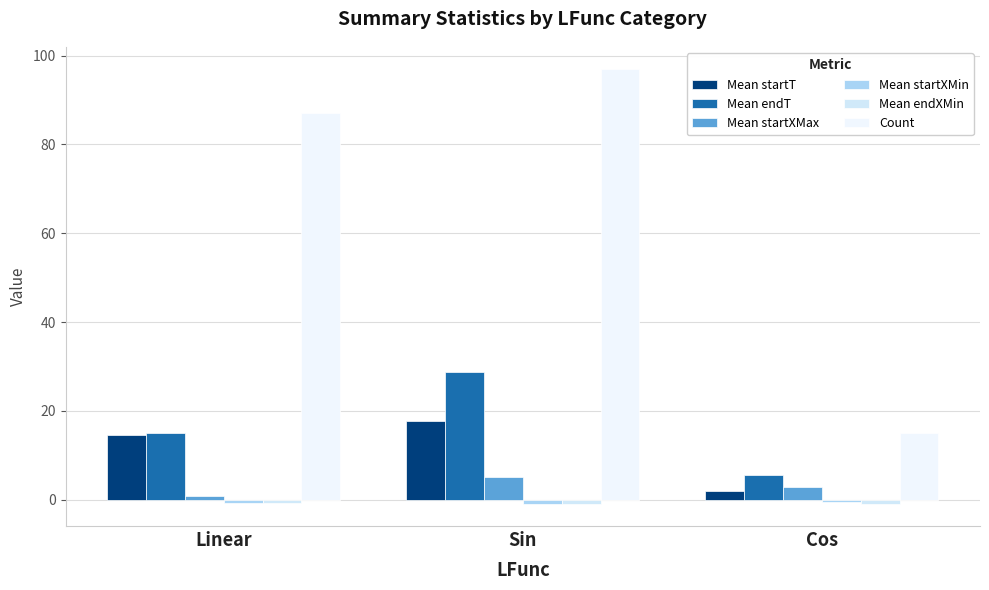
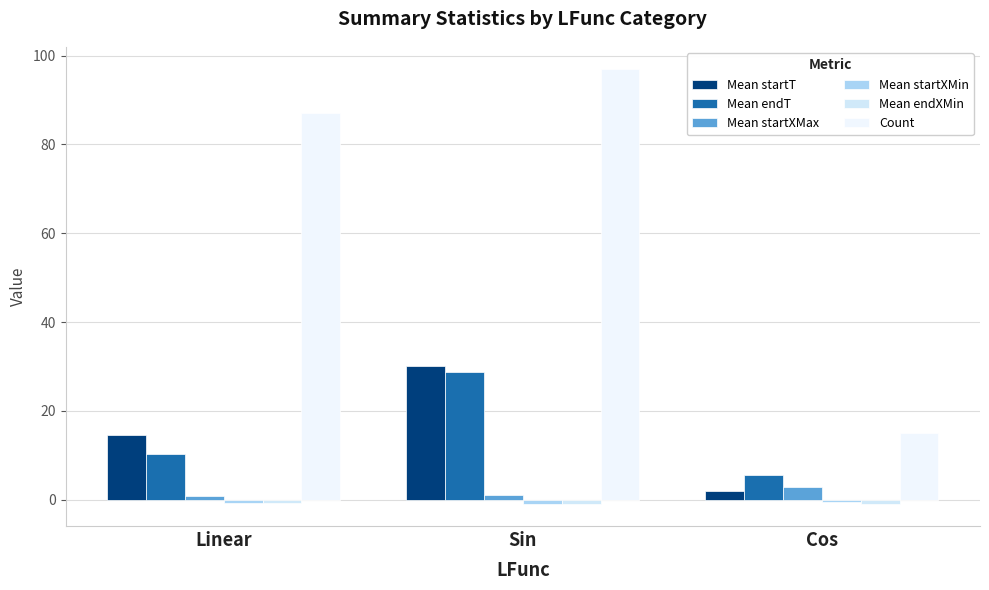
Mean endT, Linear: 15 -> 10
Mean startT, Sin: 18 -> 30
Mean startXMax, Sin: 5 -> 1
